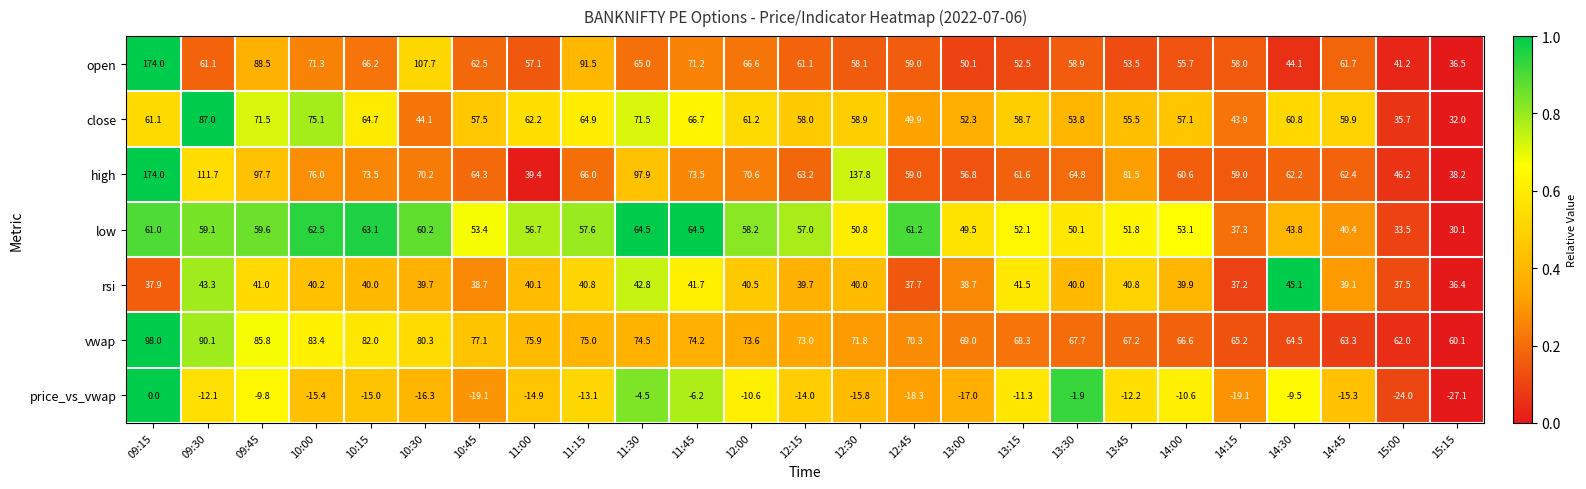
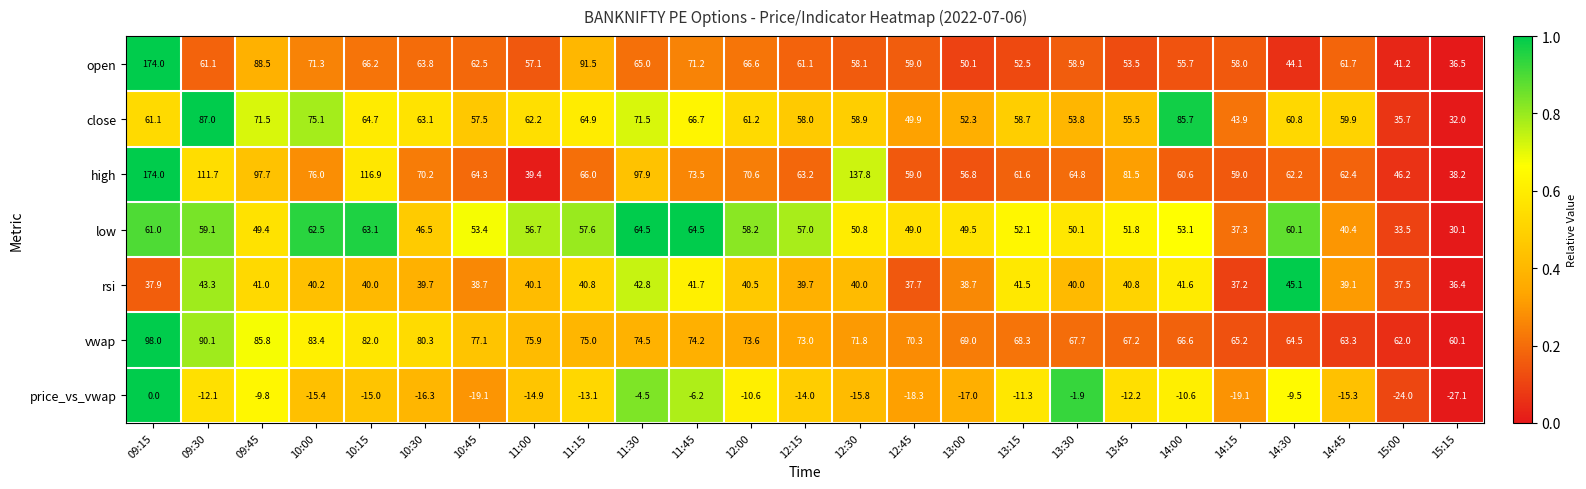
open, 10:30: 107.7 -> 63.8
close, 10:30: 44.1 -> 63.1
close, 14:00: 57.1 -> 85.7
high, 10:15: 73.5 -> 116.9
low, 09:45: 59.6 -> 49.4
low, 10:30: 60.2 -> 46.5
low, 12:45: 61.2 -> 49.0
low, 14:30: 43.8 -> 60.1
rsi, 14:00: 39.9 -> 41.6
